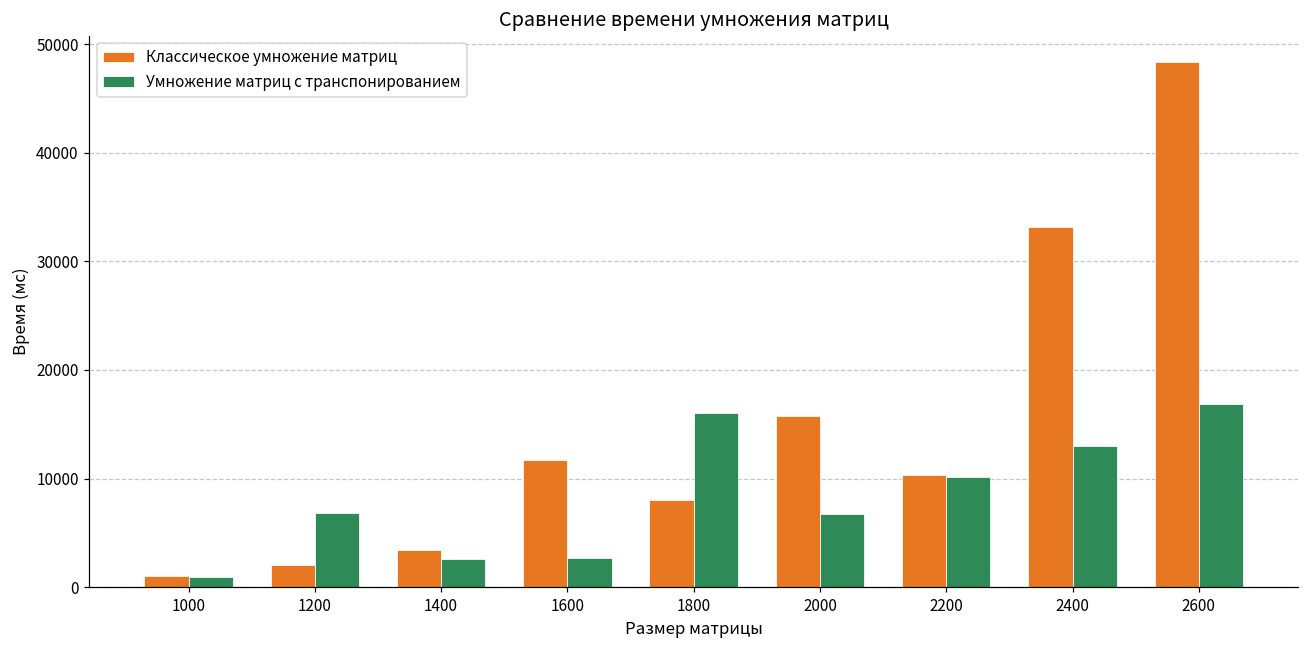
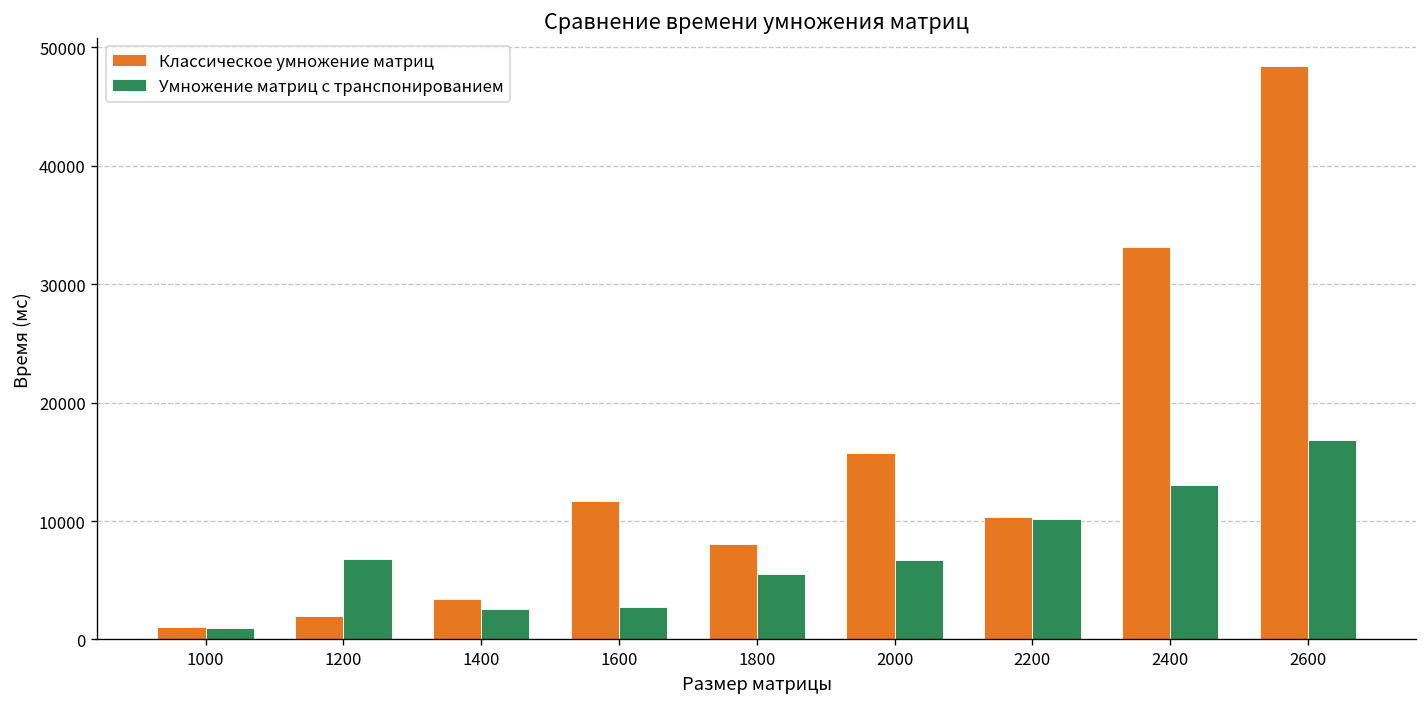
Умножение матриц с транспонированием, 1800: 16000 -> 6000
